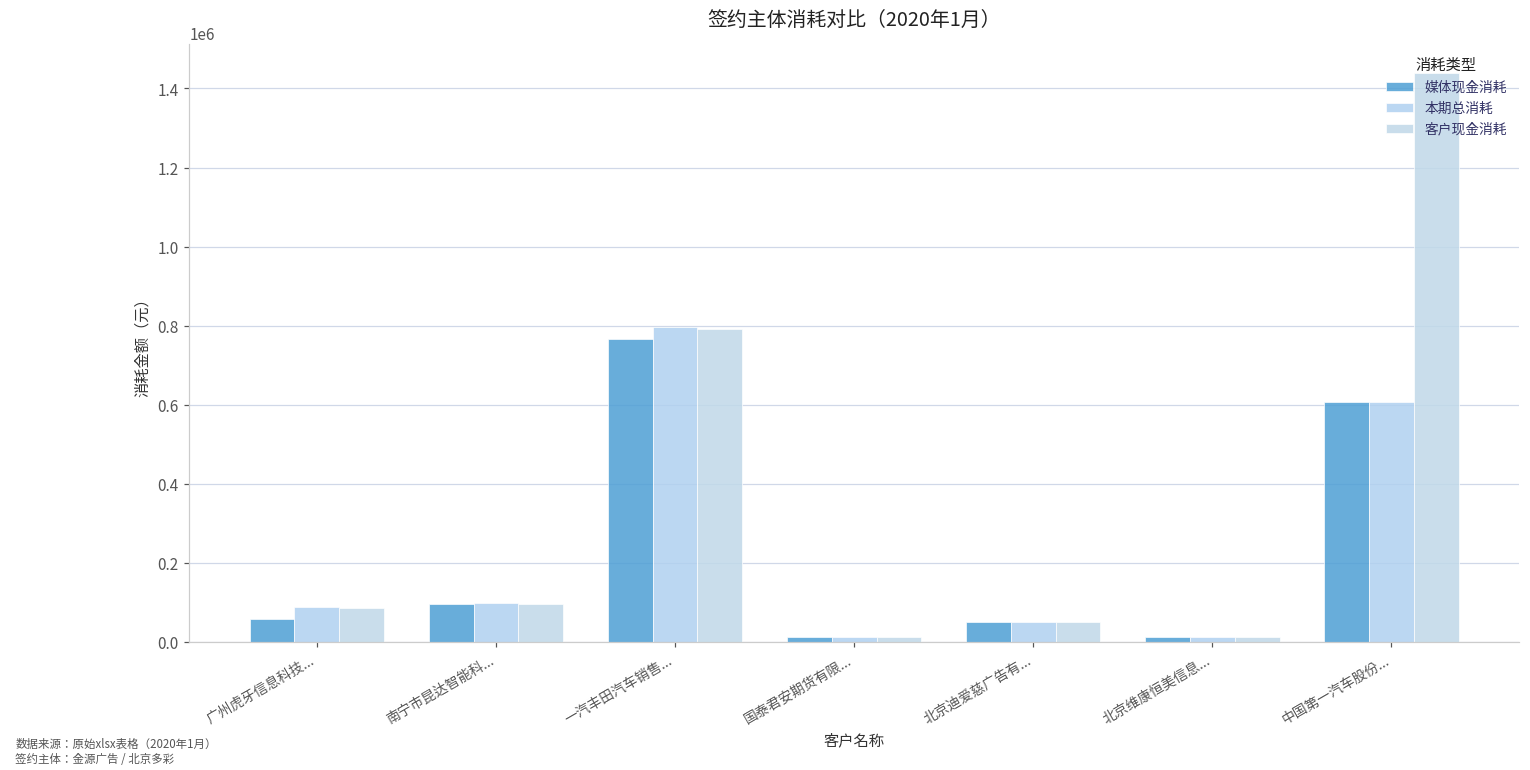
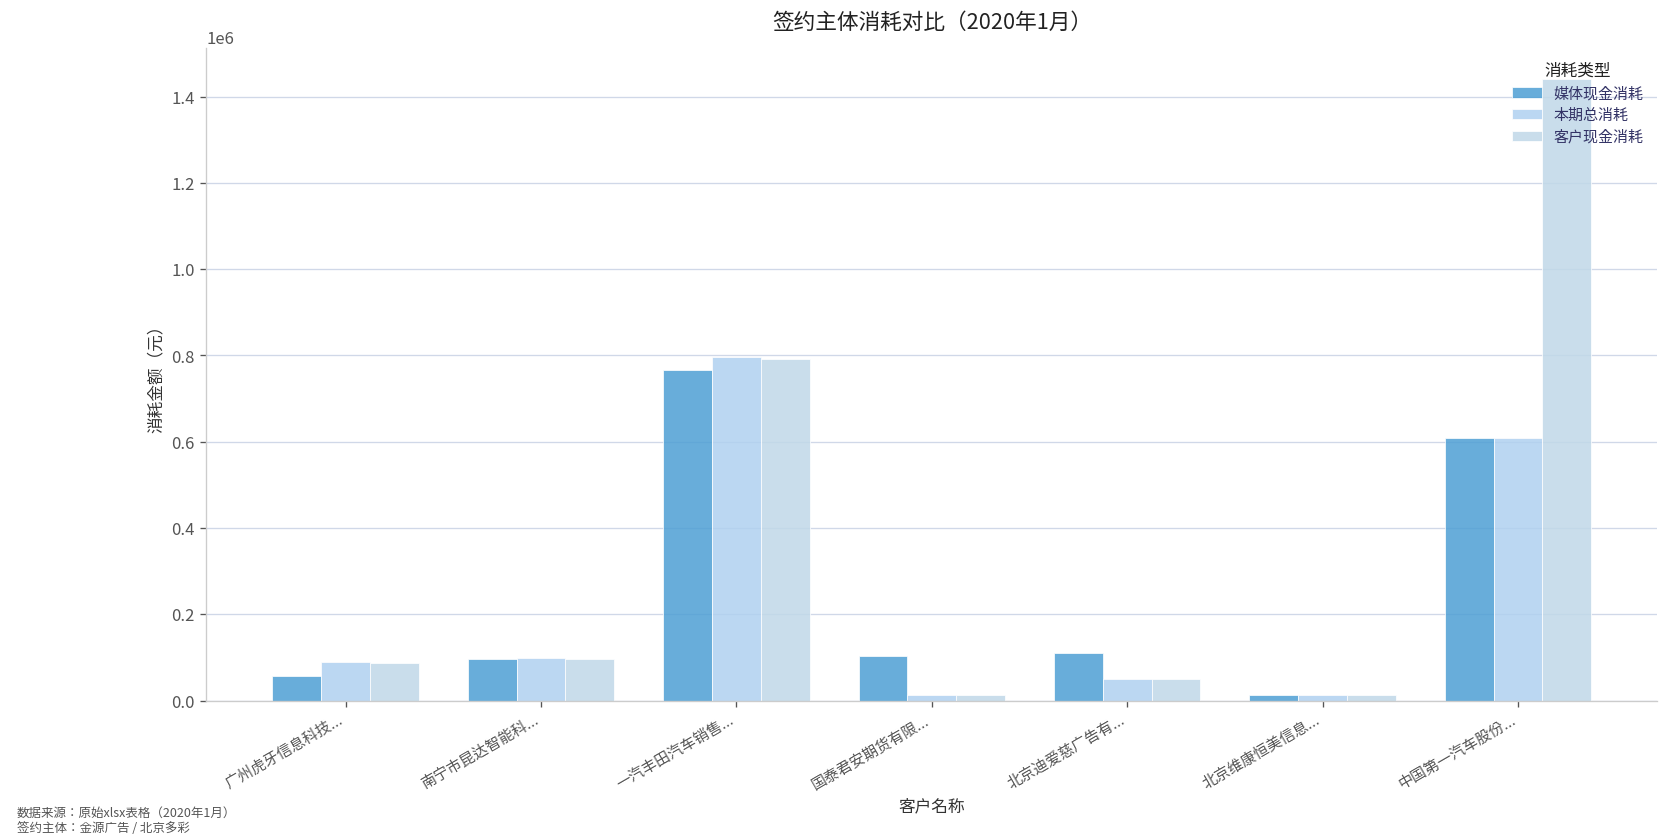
媒体现金消耗, 国泰君安期货有限...: 10000 -> 100000
媒体现金消耗, 北京迪爱慈广告有...: 50000 -> 110000
